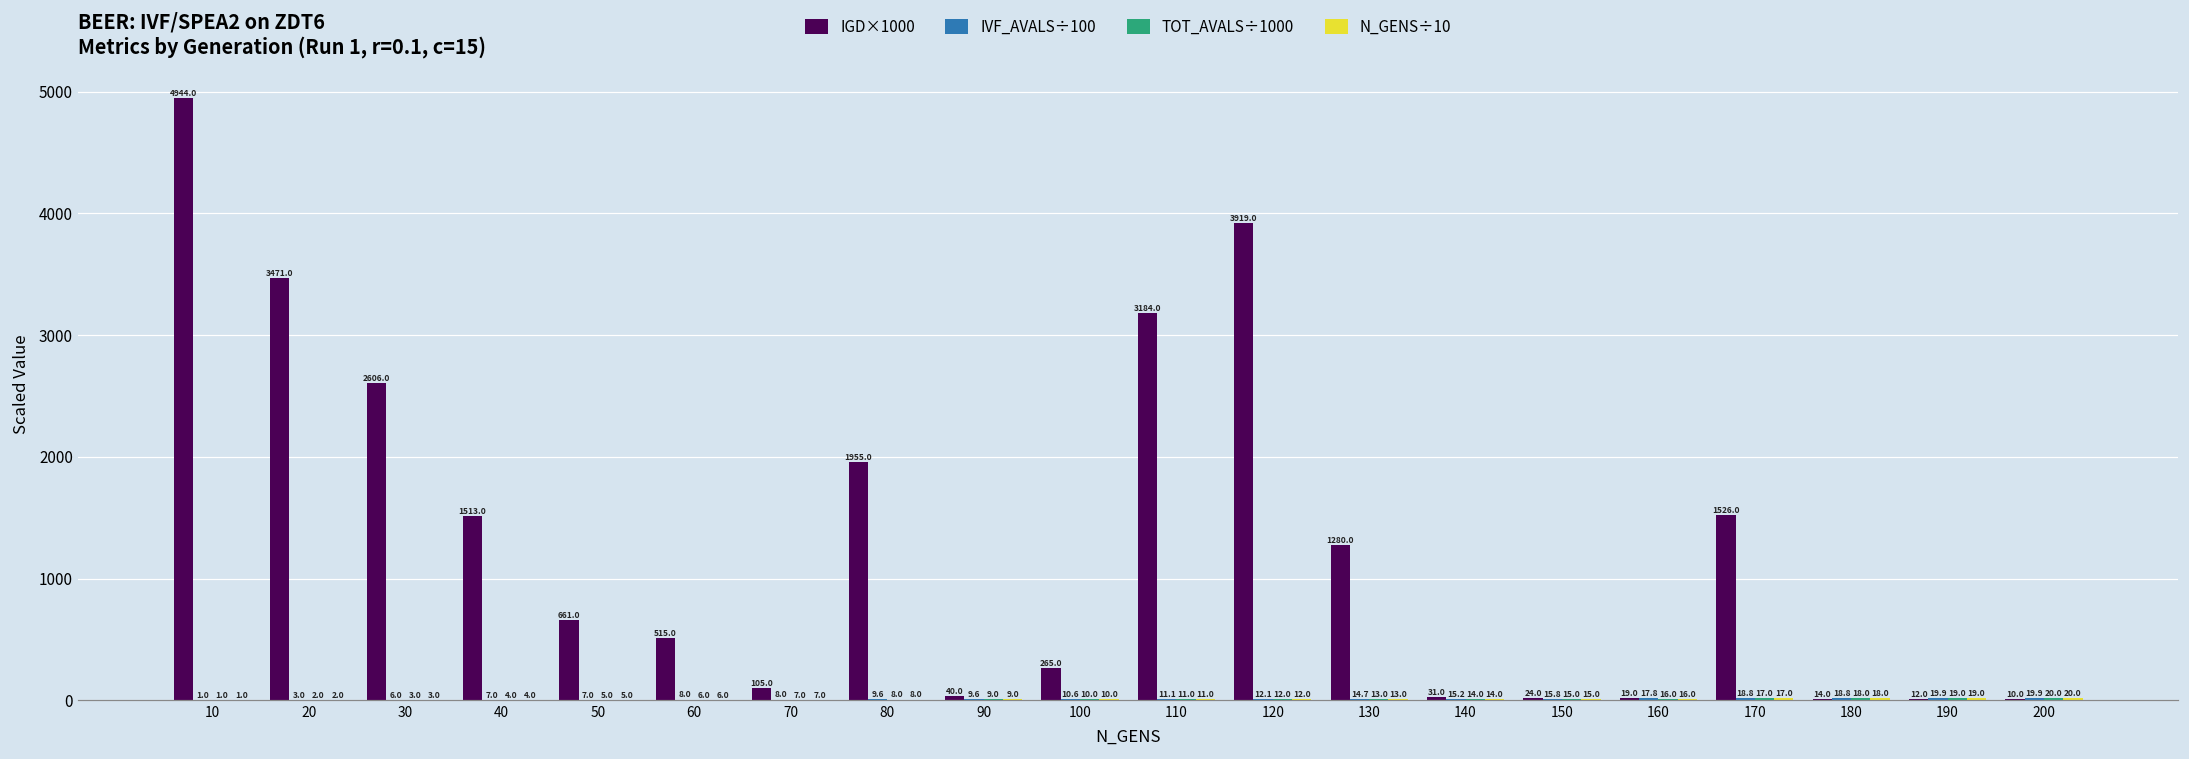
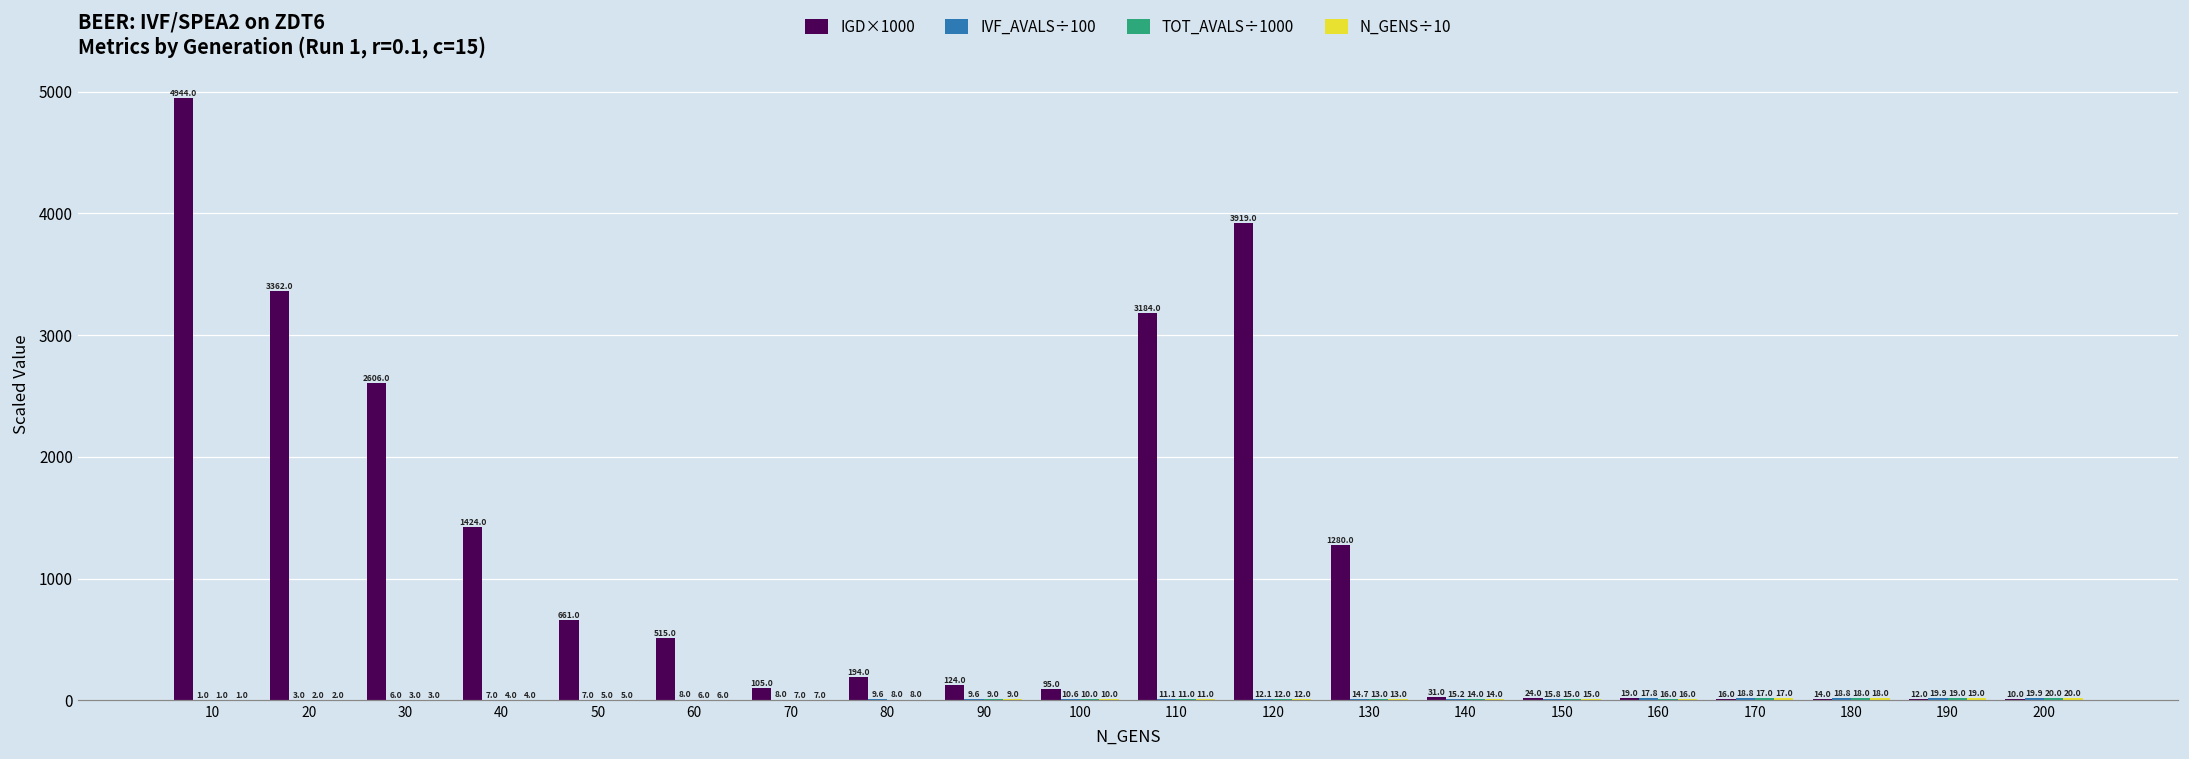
IGD×1000, 20: 3471.0 -> 3362.0
IGD×1000, 40: 1513.0 -> 1424.0
IGD×1000, 80: 1955.0 -> 194.0
IGD×1000, 90: 40.0 -> 124.0
IGD×1000, 100: 265.0 -> 95.0
IGD×1000, 170: 1526.0 -> 16.0
